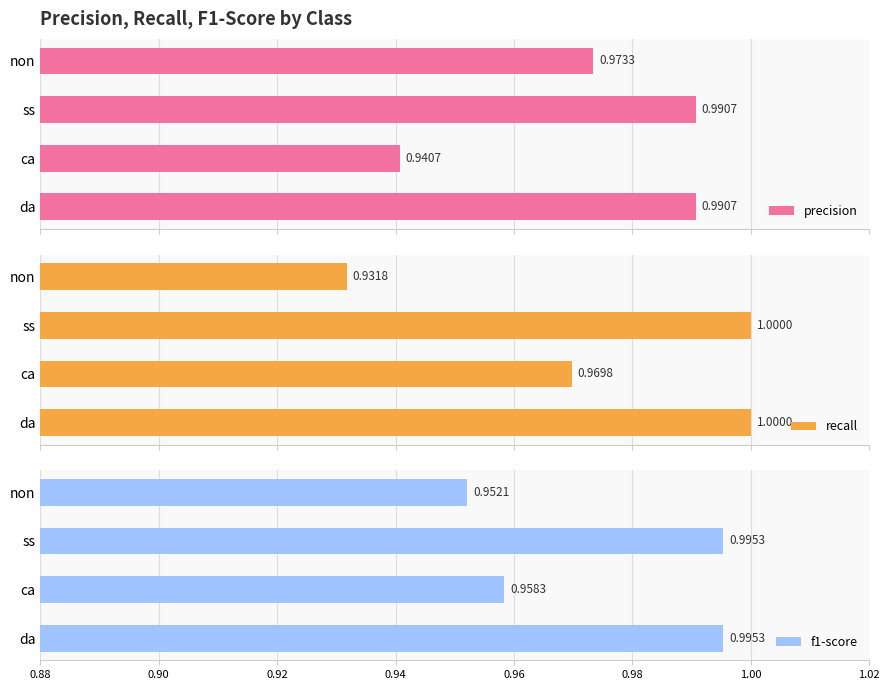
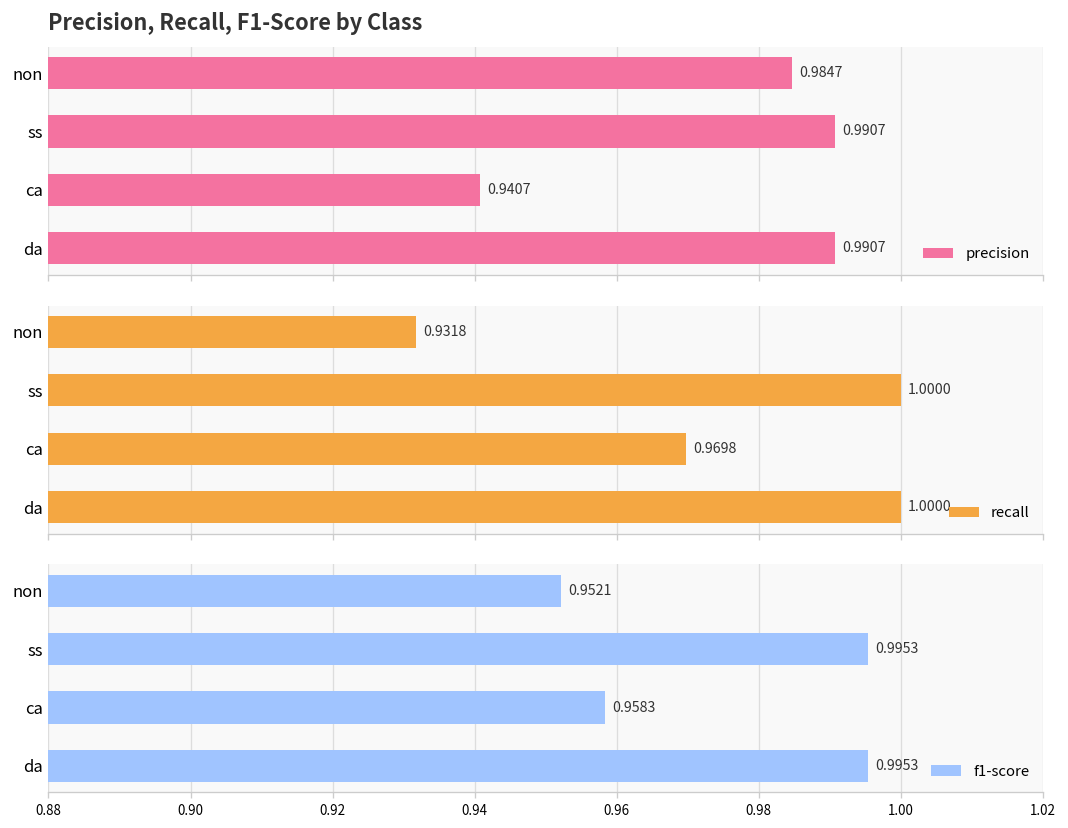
Precision, Recall, F1-Score by Class, non: 0.9733 -> 0.9847
